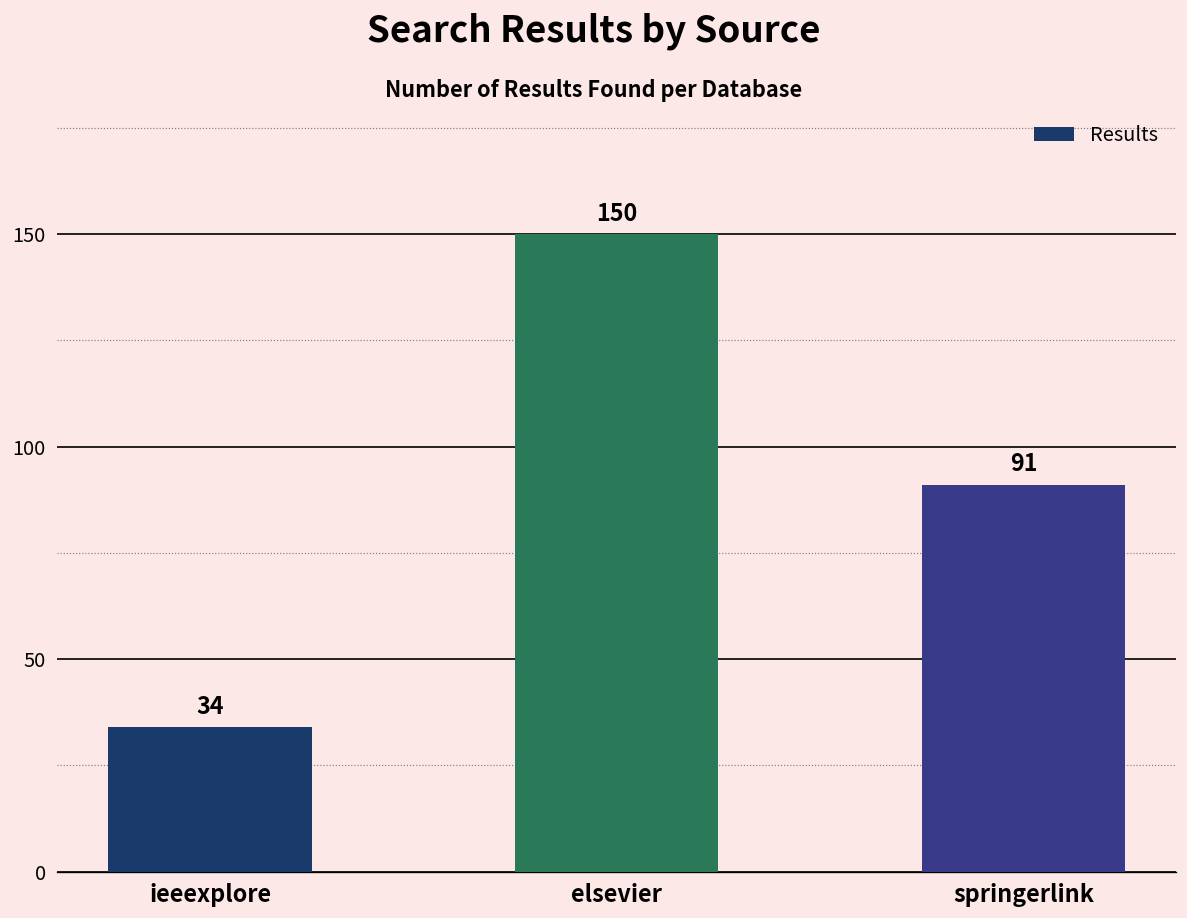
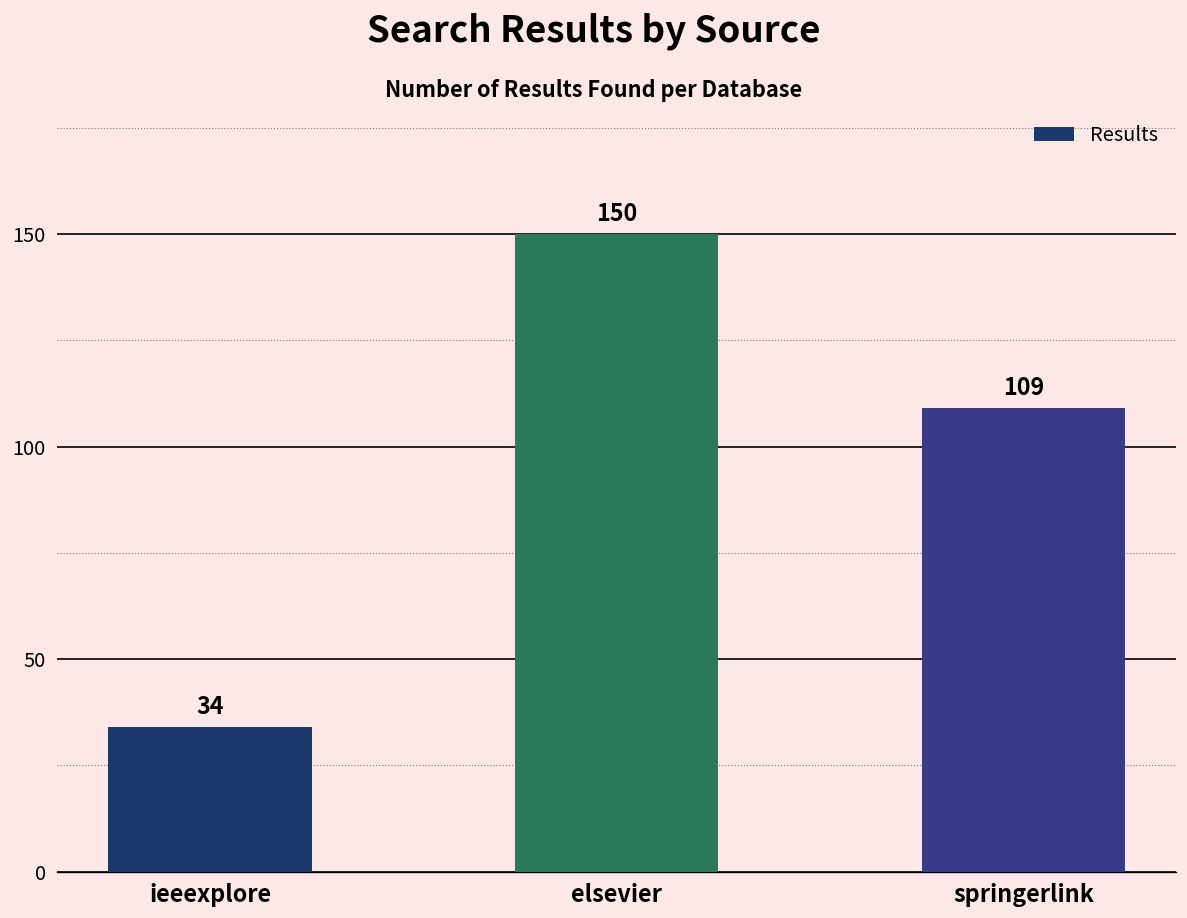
springerlink: 91 -> 109
